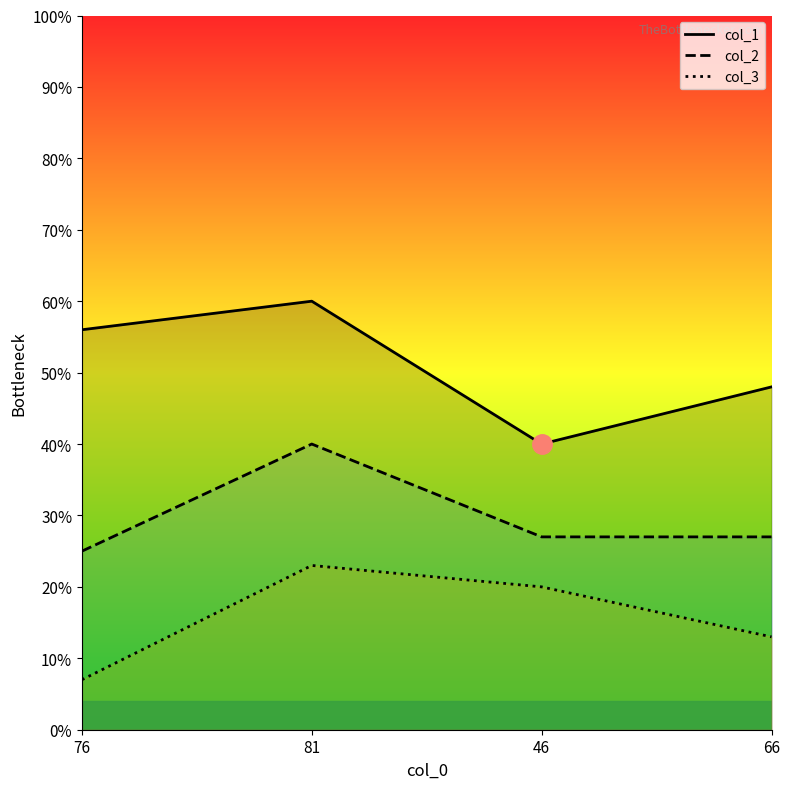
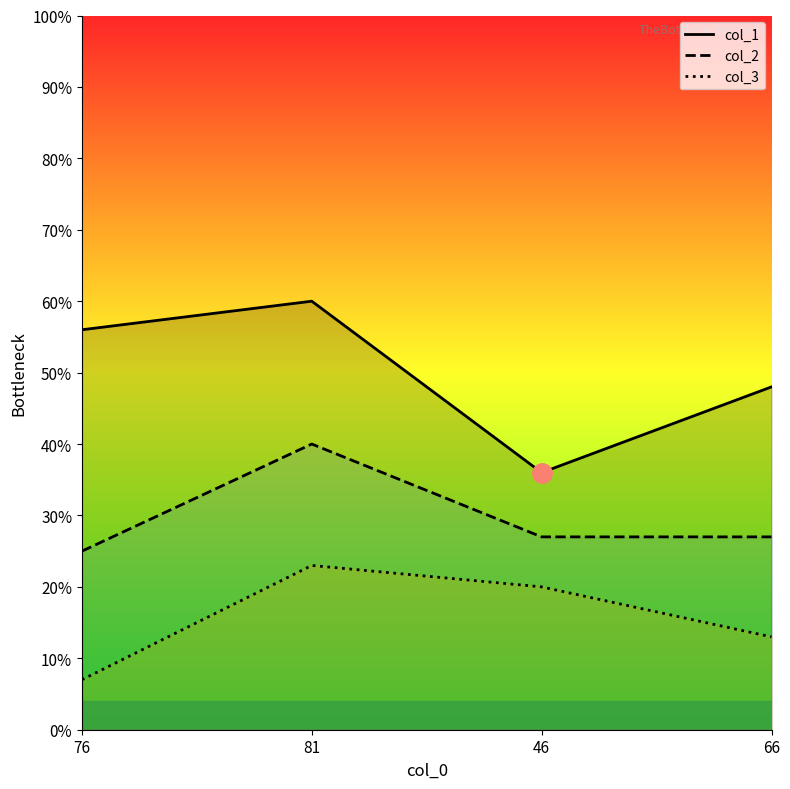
col_1, 46: 40% -> 36%
